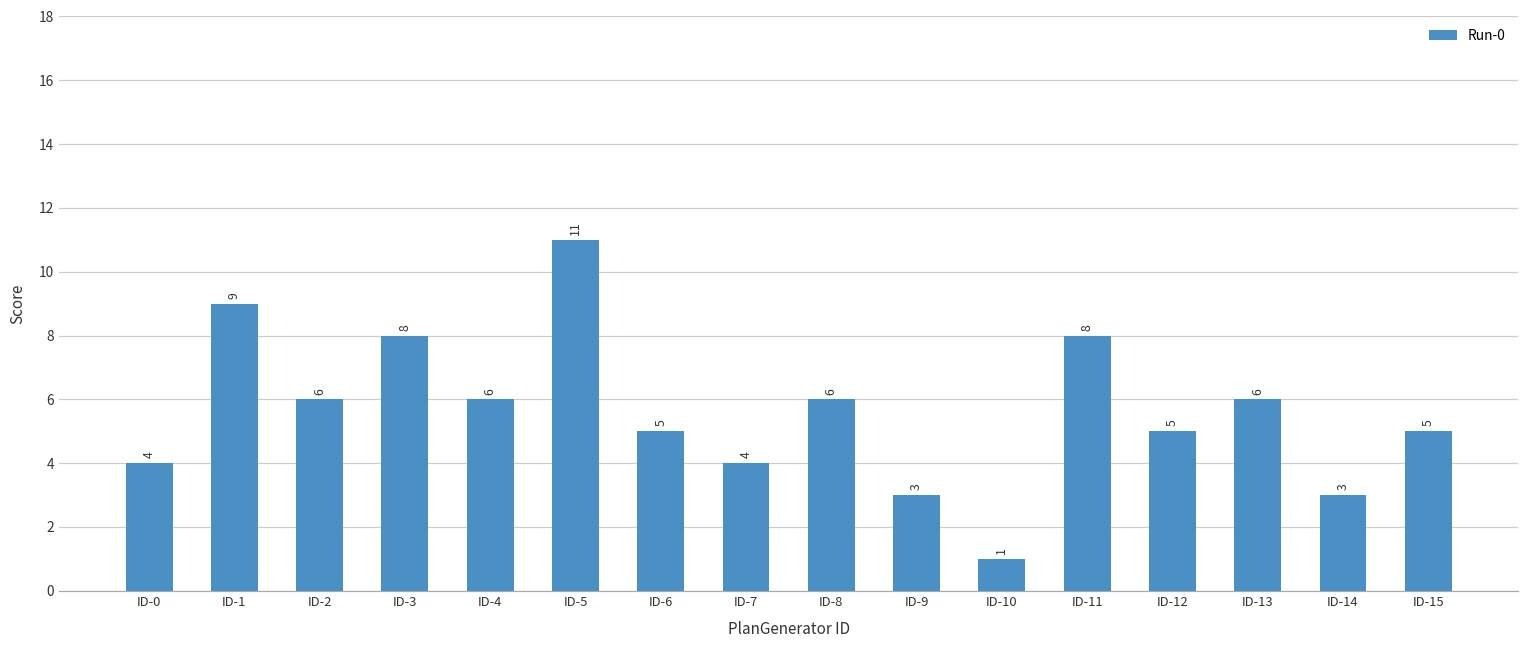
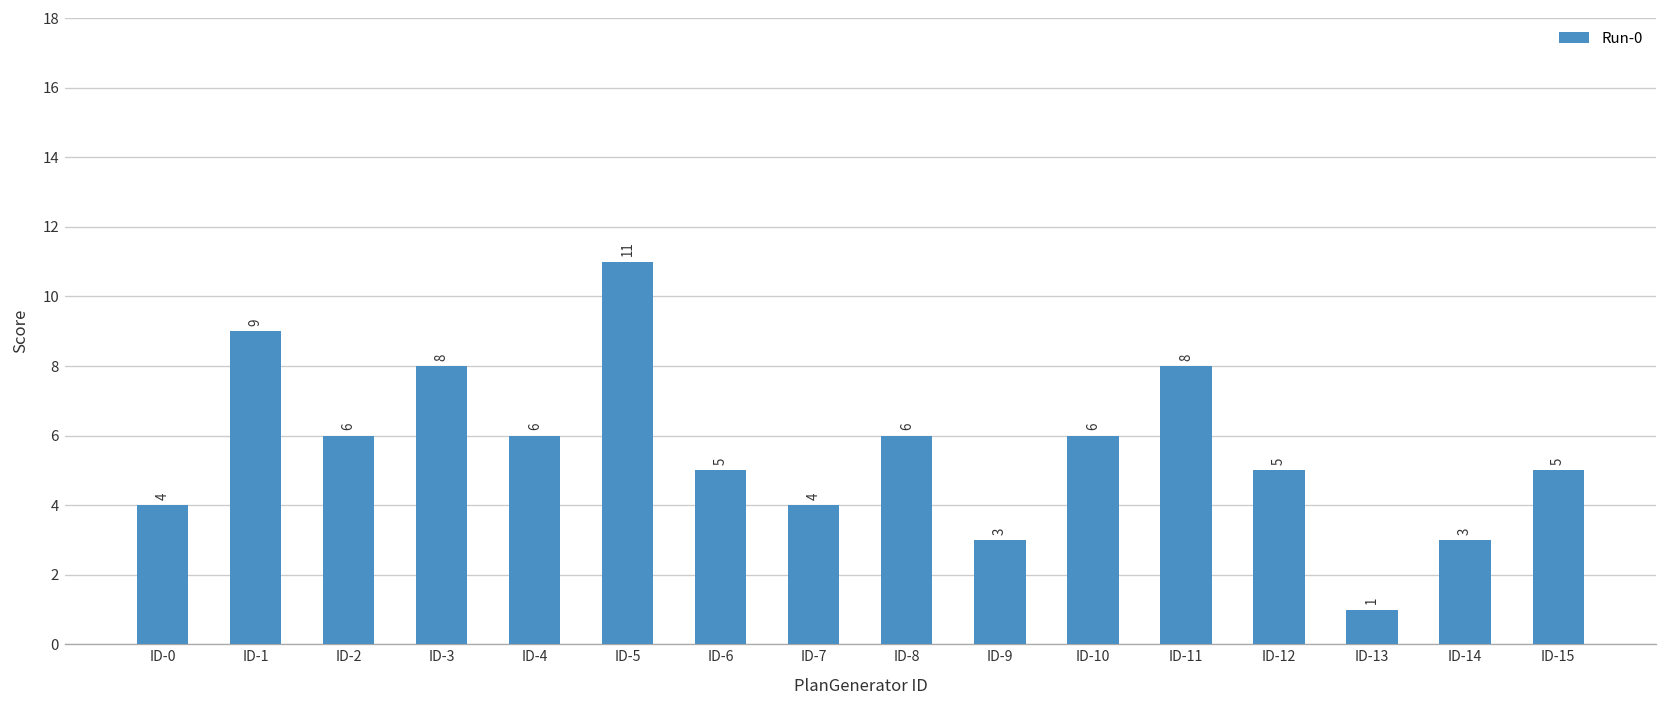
ID-10: 1 -> 6
ID-13: 6 -> 1
